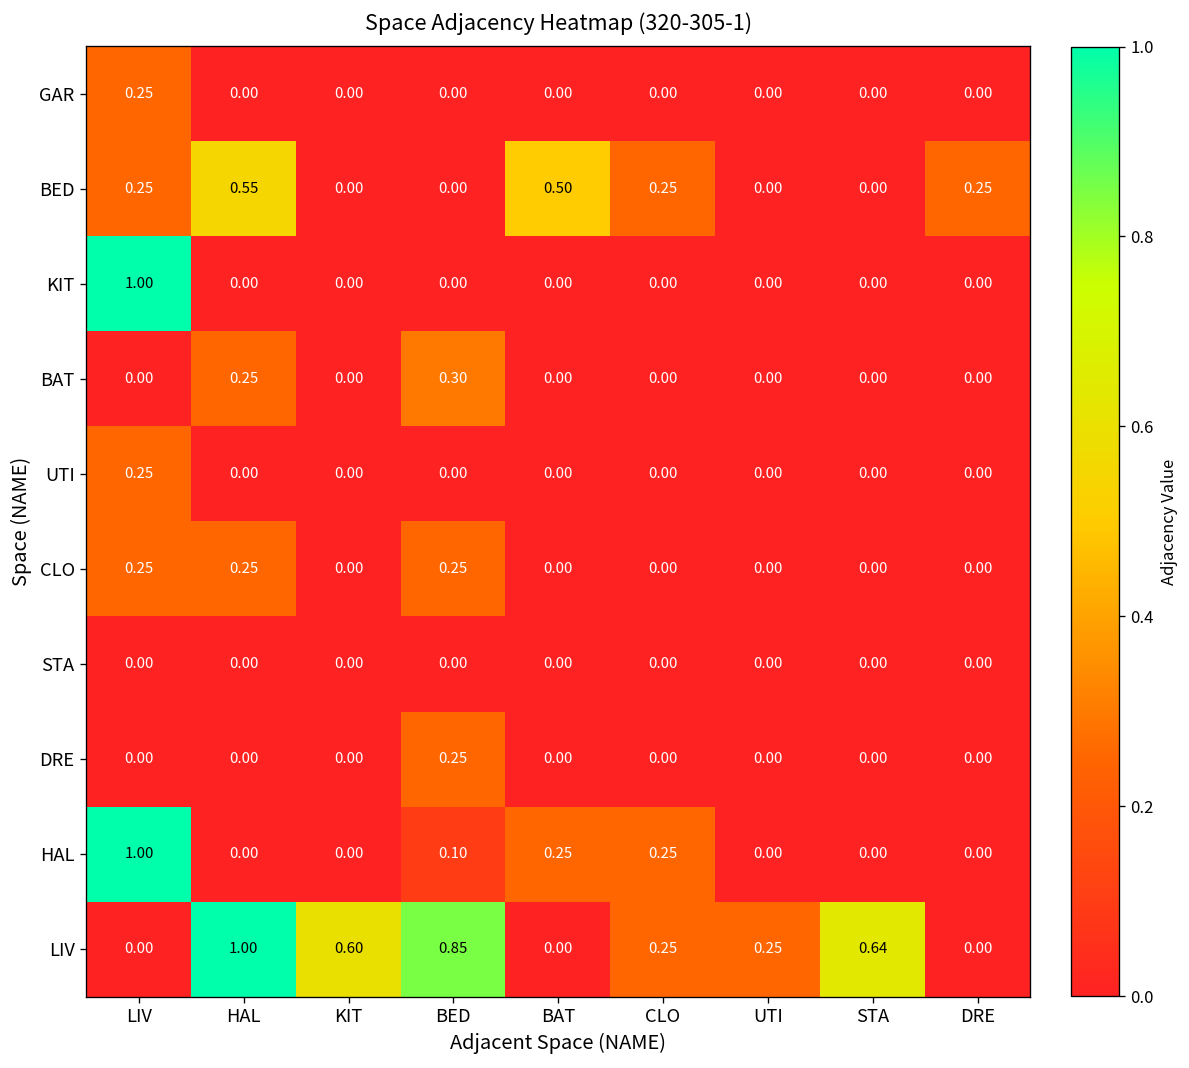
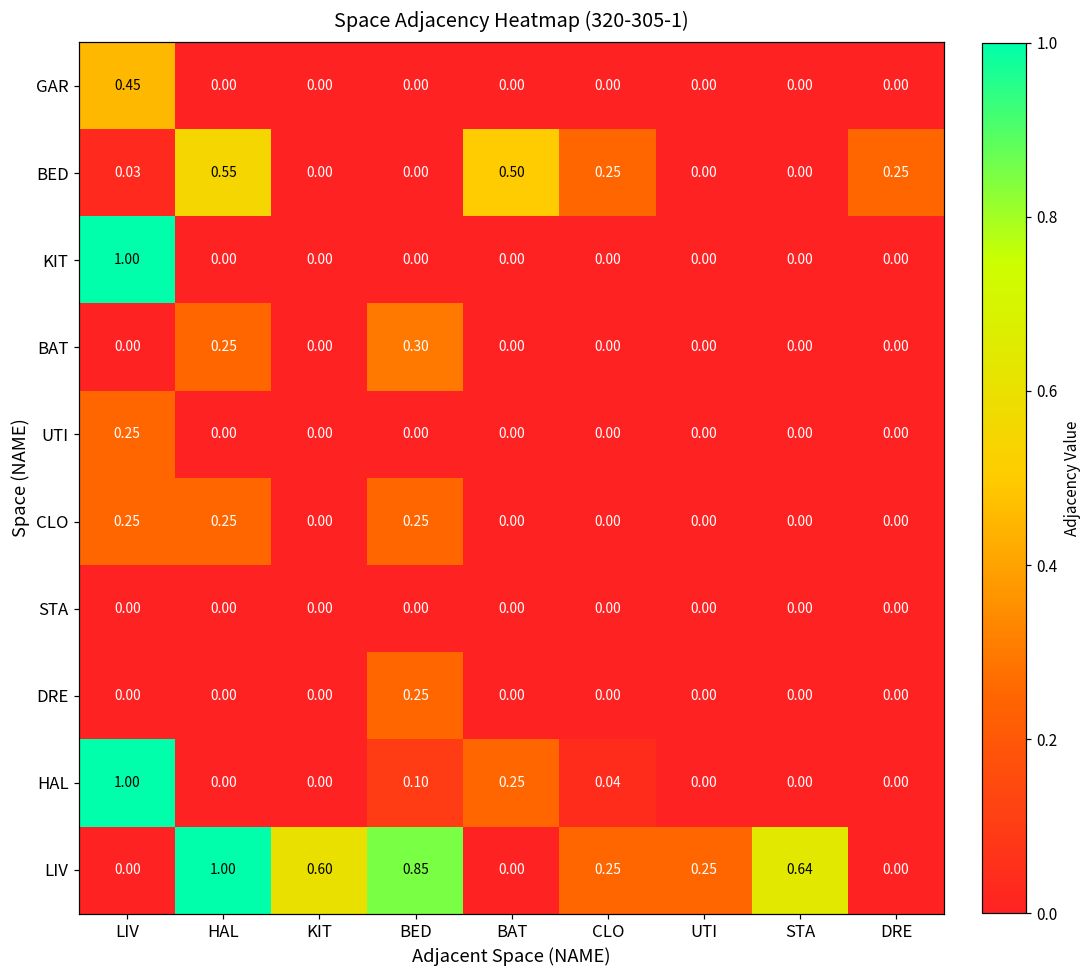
GAR, LIV: 0.25 -> 0.45
BED, LIV: 0.25 -> 0.03
HAL, CLO: 0.25 -> 0.04
